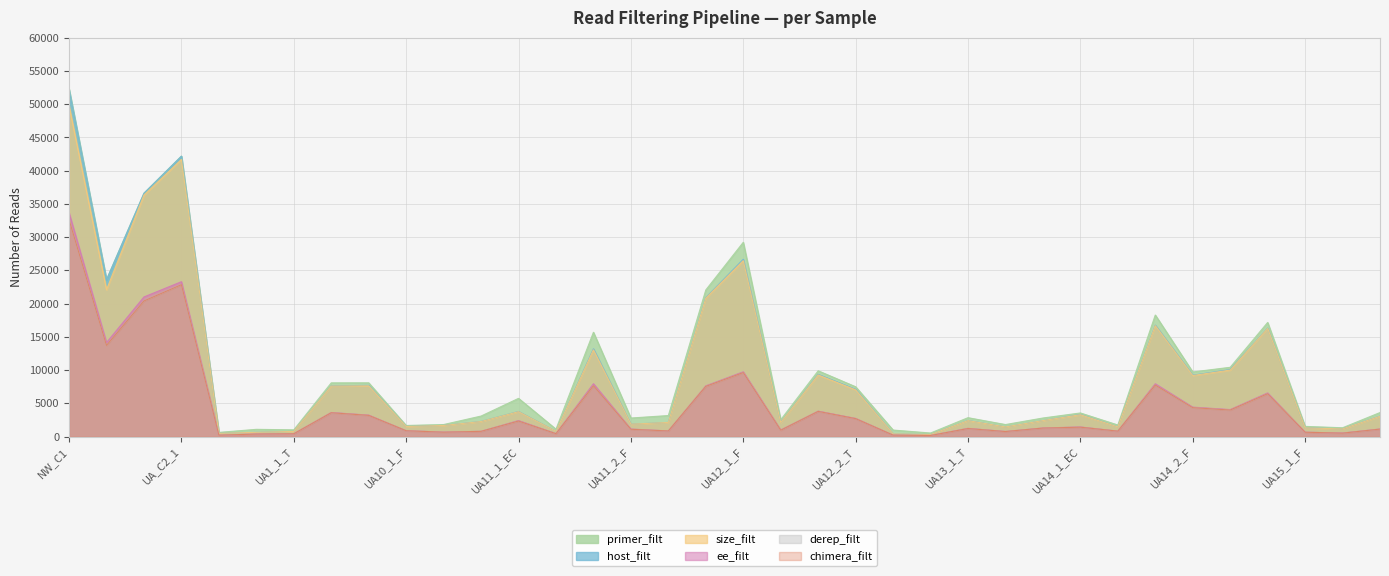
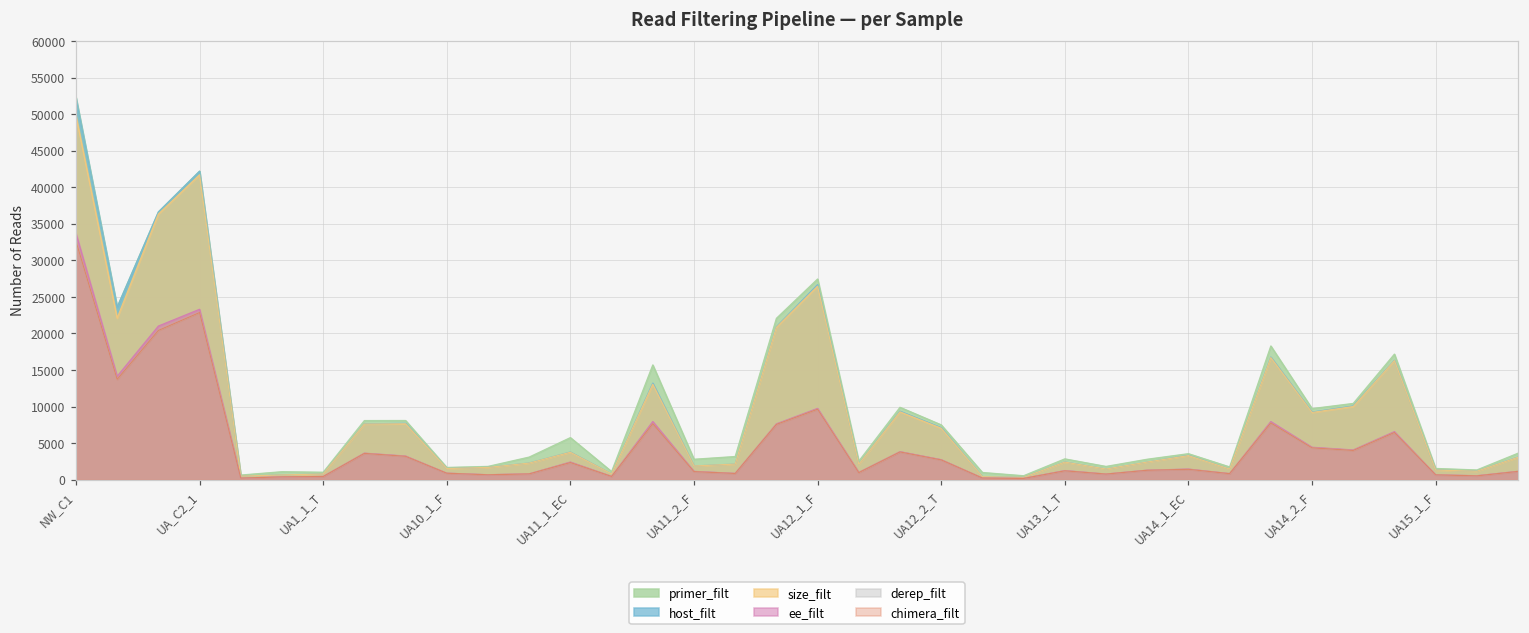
primer_filt, UA12_1_F: 29000 -> 27000
